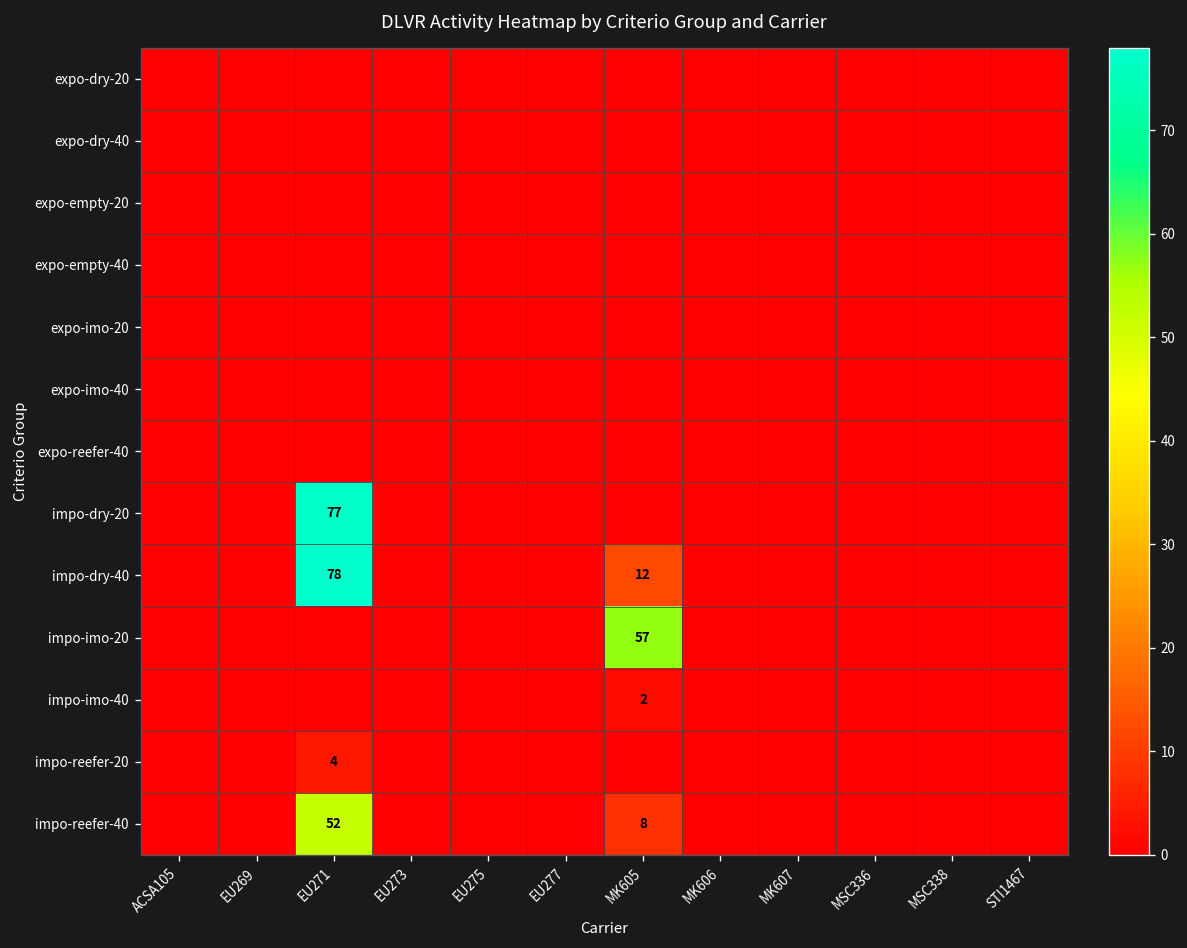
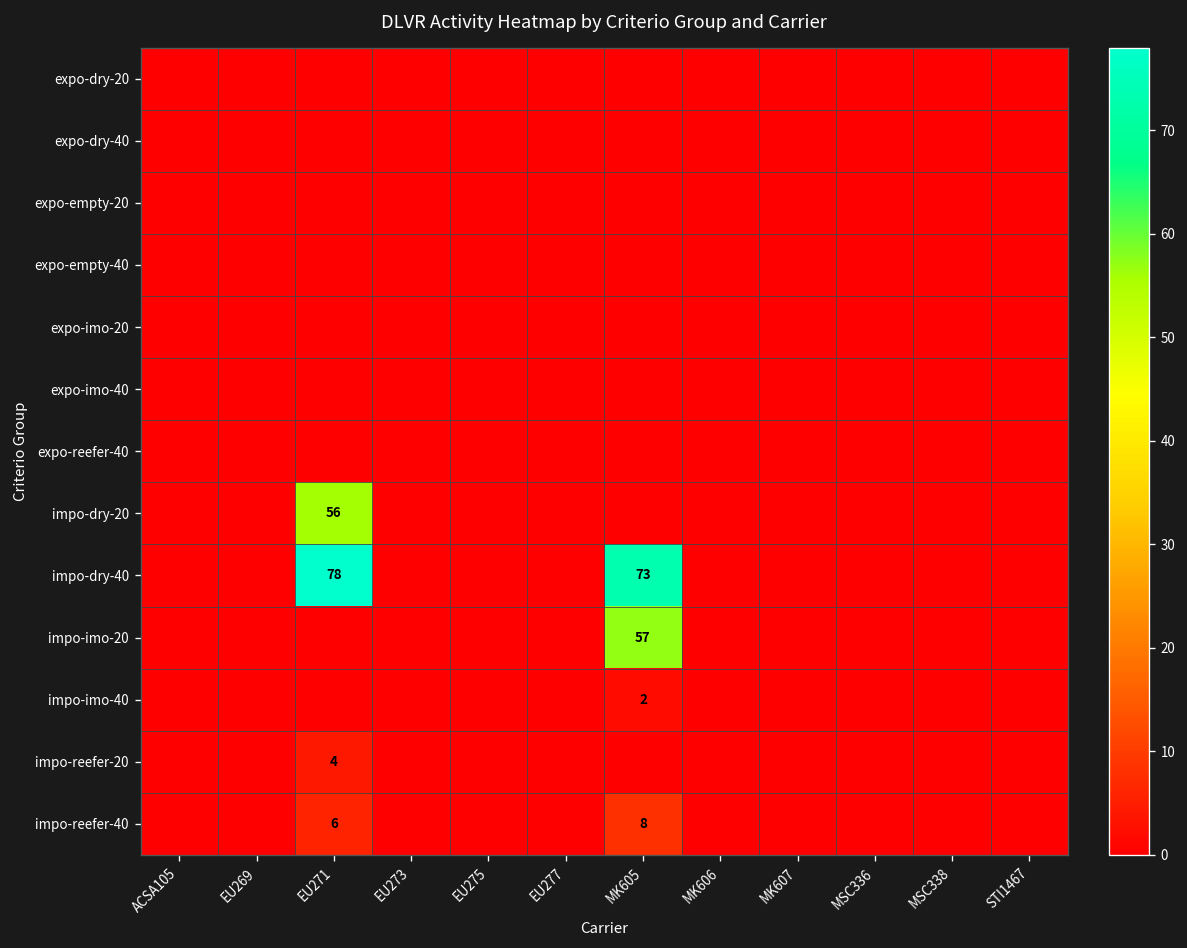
impo-dry-20, EU271: 77 -> 56
impo-dry-40, MK605: 12 -> 73
impo-reefer-40, EU271: 52 -> 6
